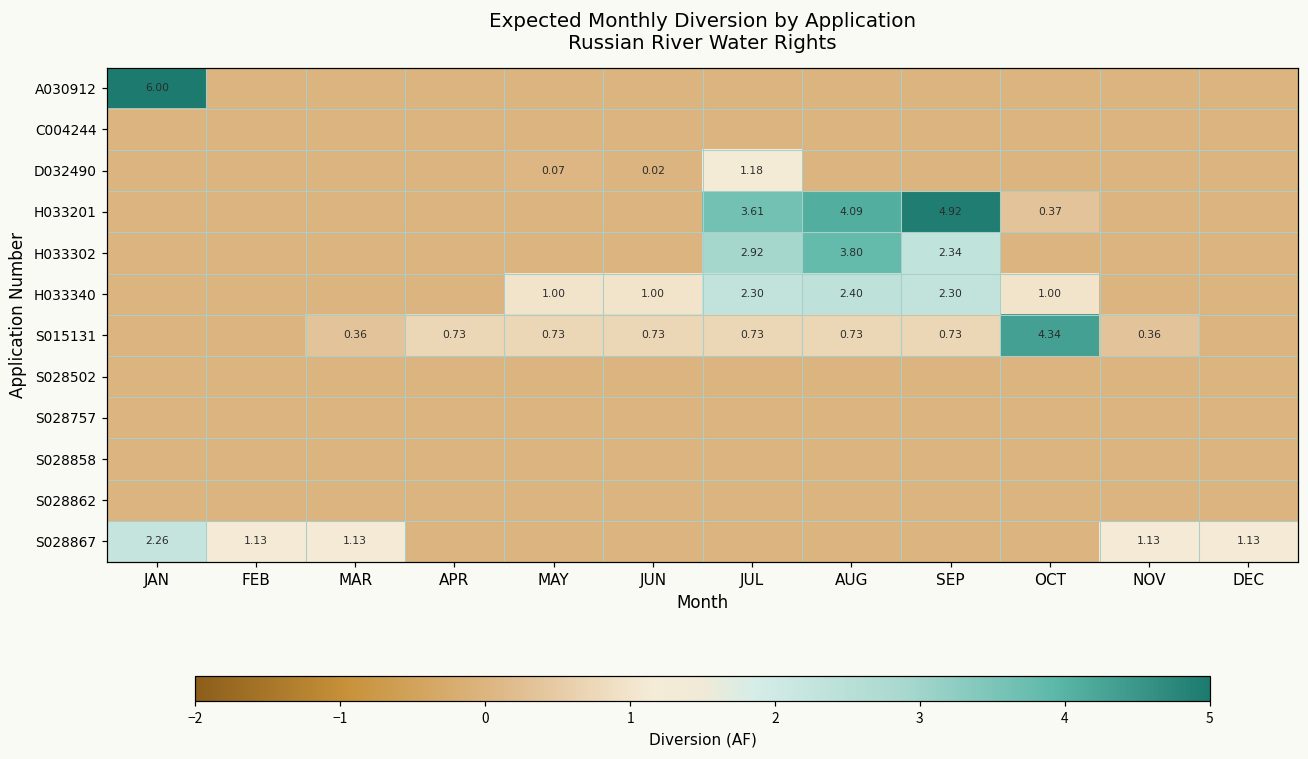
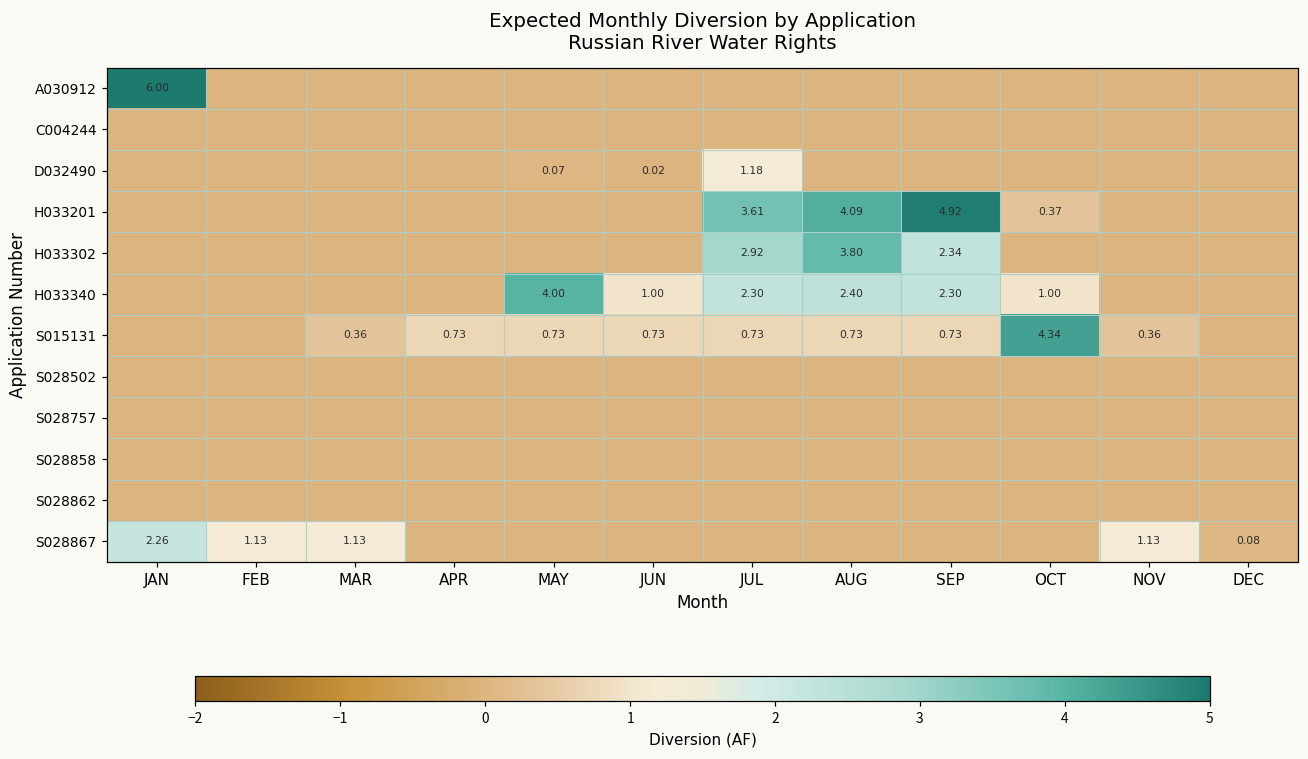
H033340, MAY: 1.00 -> 4.00
S028867, DEC: 1.13 -> 0.08
